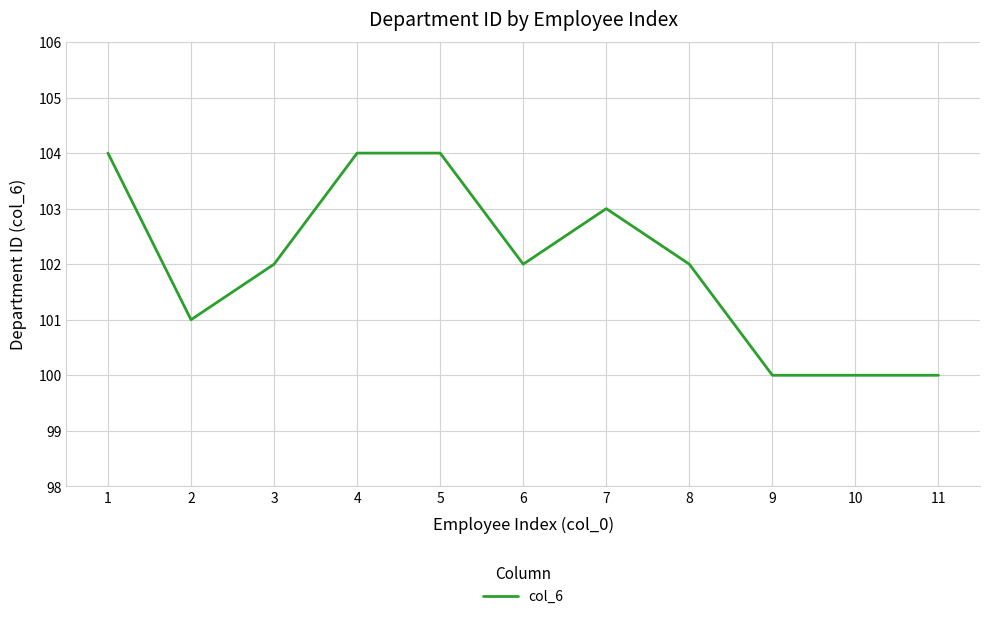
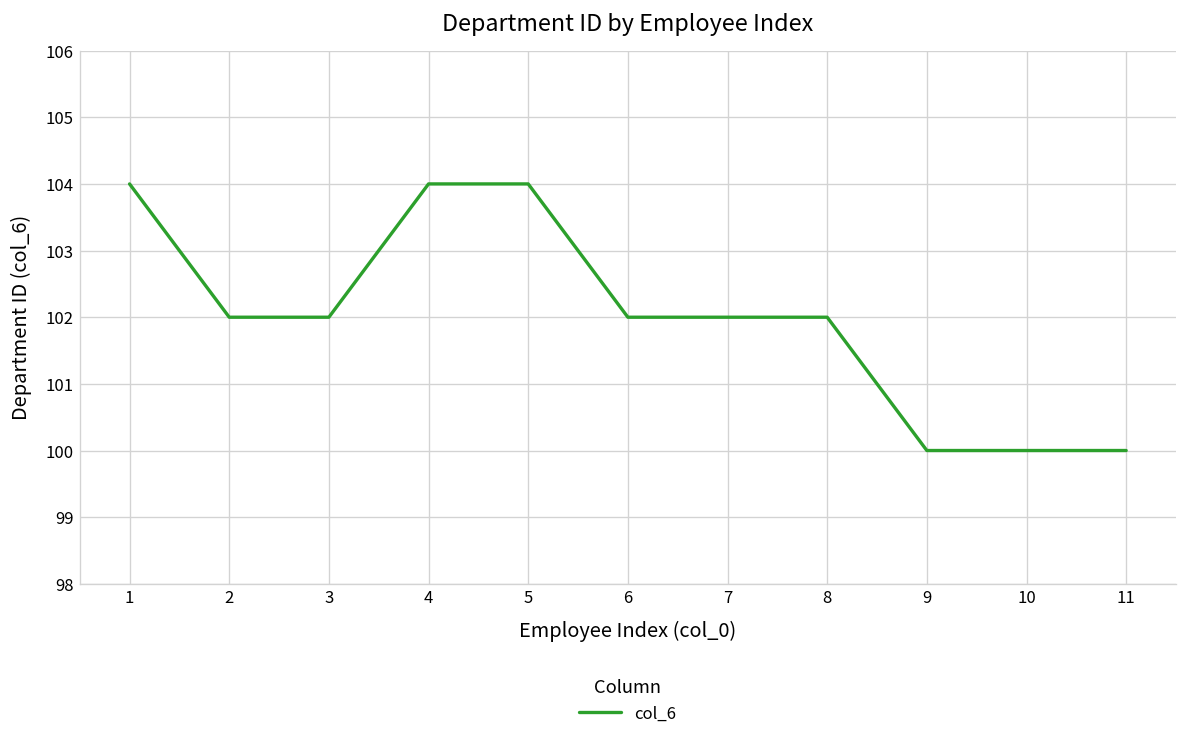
2: 101 -> 102
7: 103 -> 102
